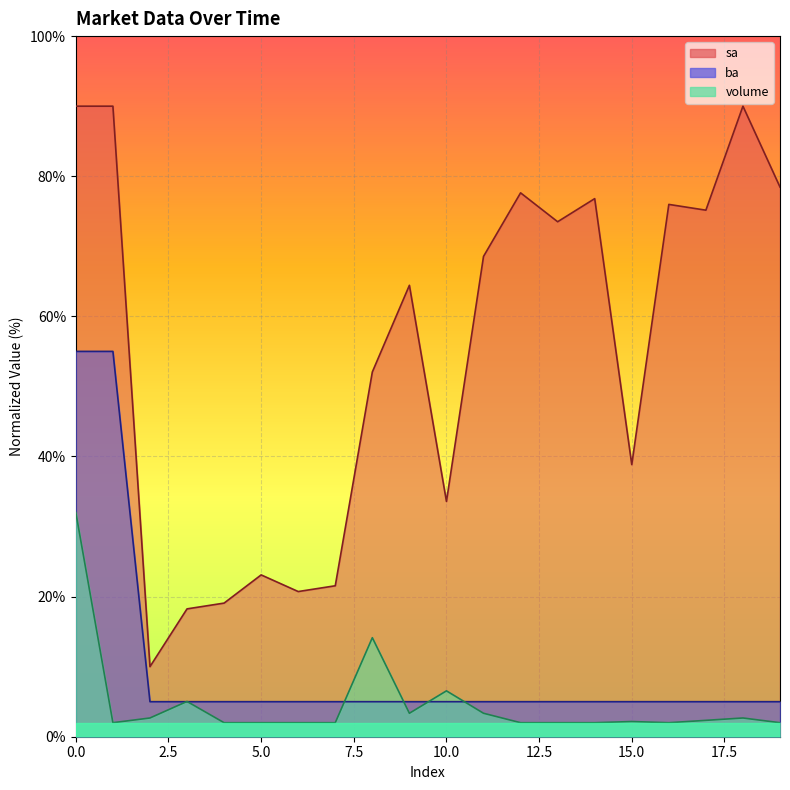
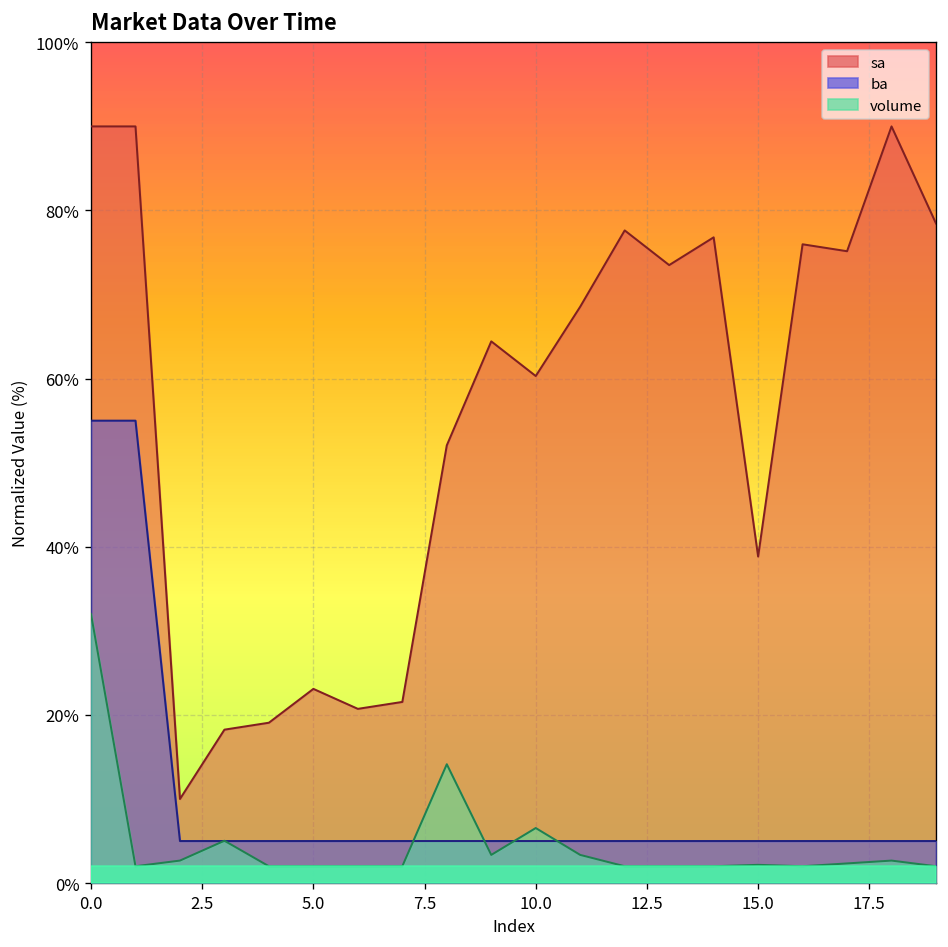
sa, 10.0: 34% -> 60%
